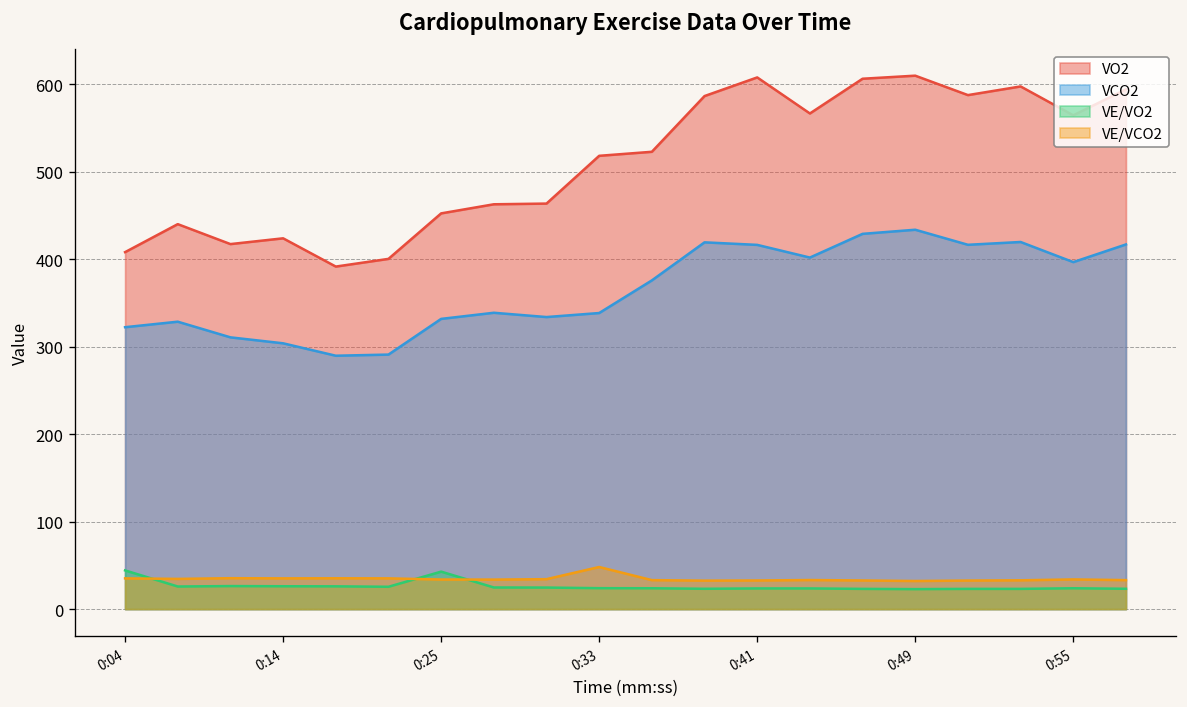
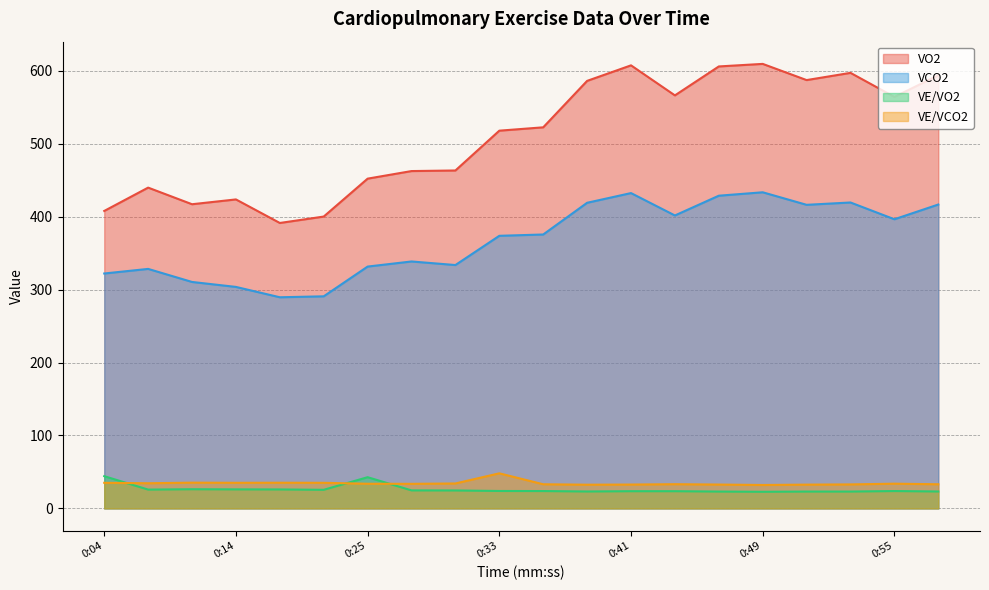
VCO2, 0:33: 340 -> 370
VCO2, 0:41: 420 -> 430
